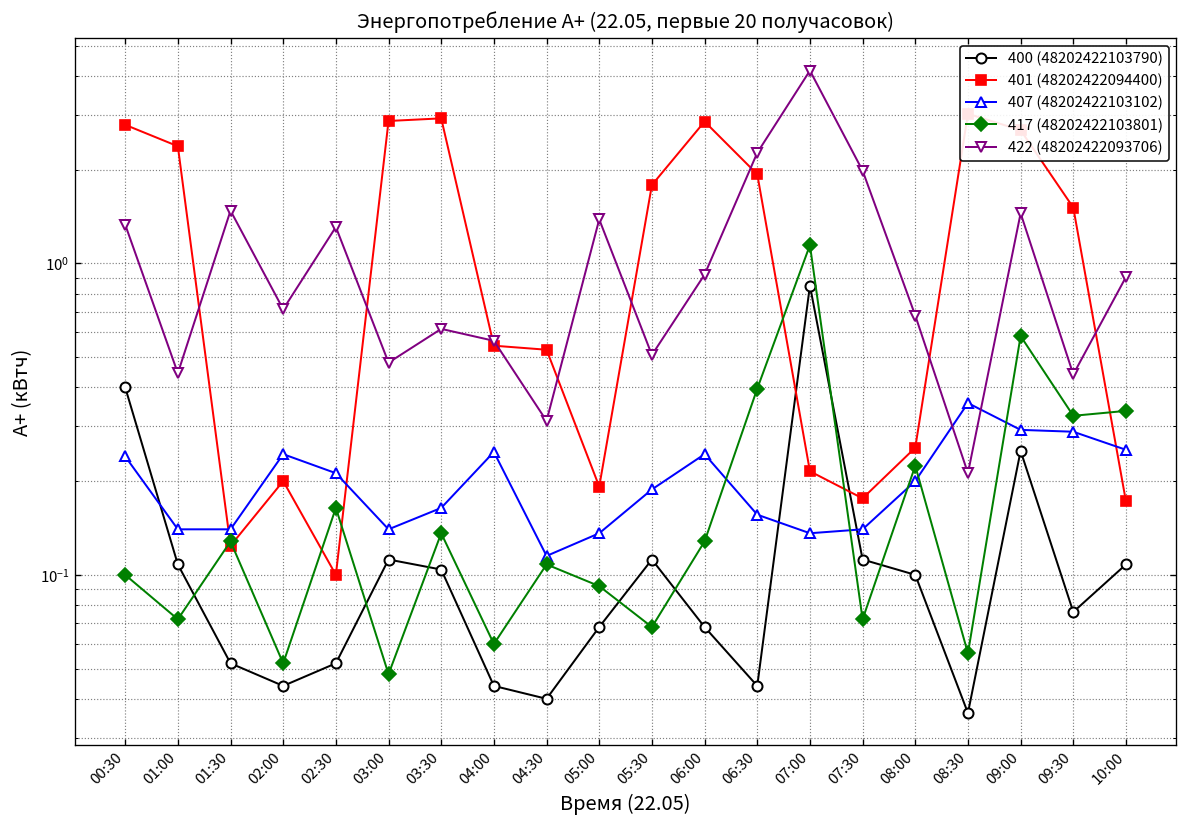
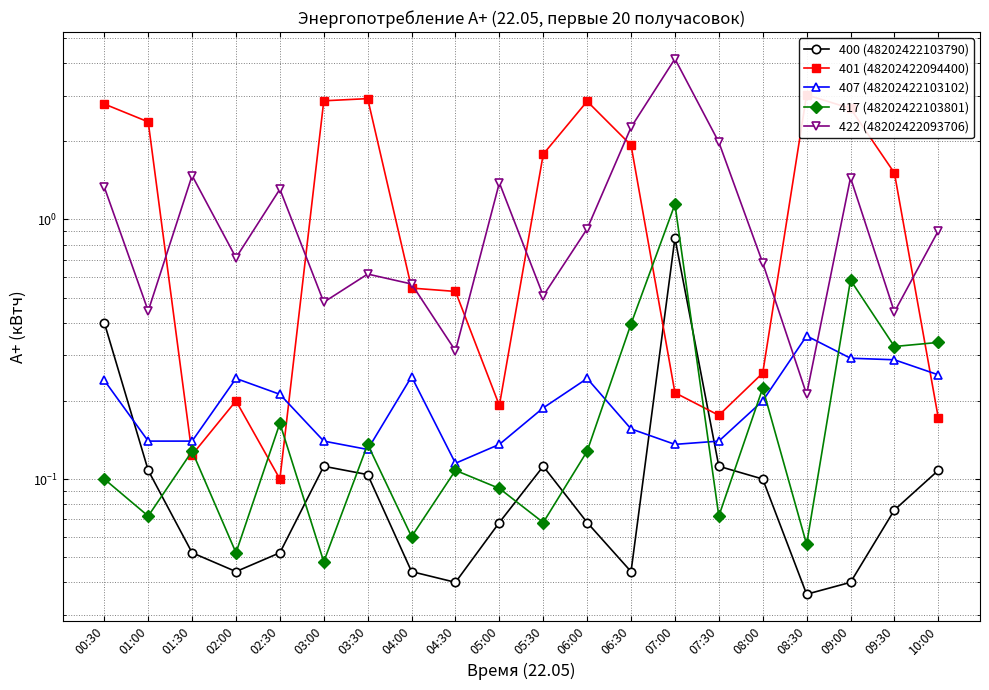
407 (48202422103102), 03:30: 0.16 -> 0.13
400 (48202422103790), 09:00: 0.25 -> 0.04
